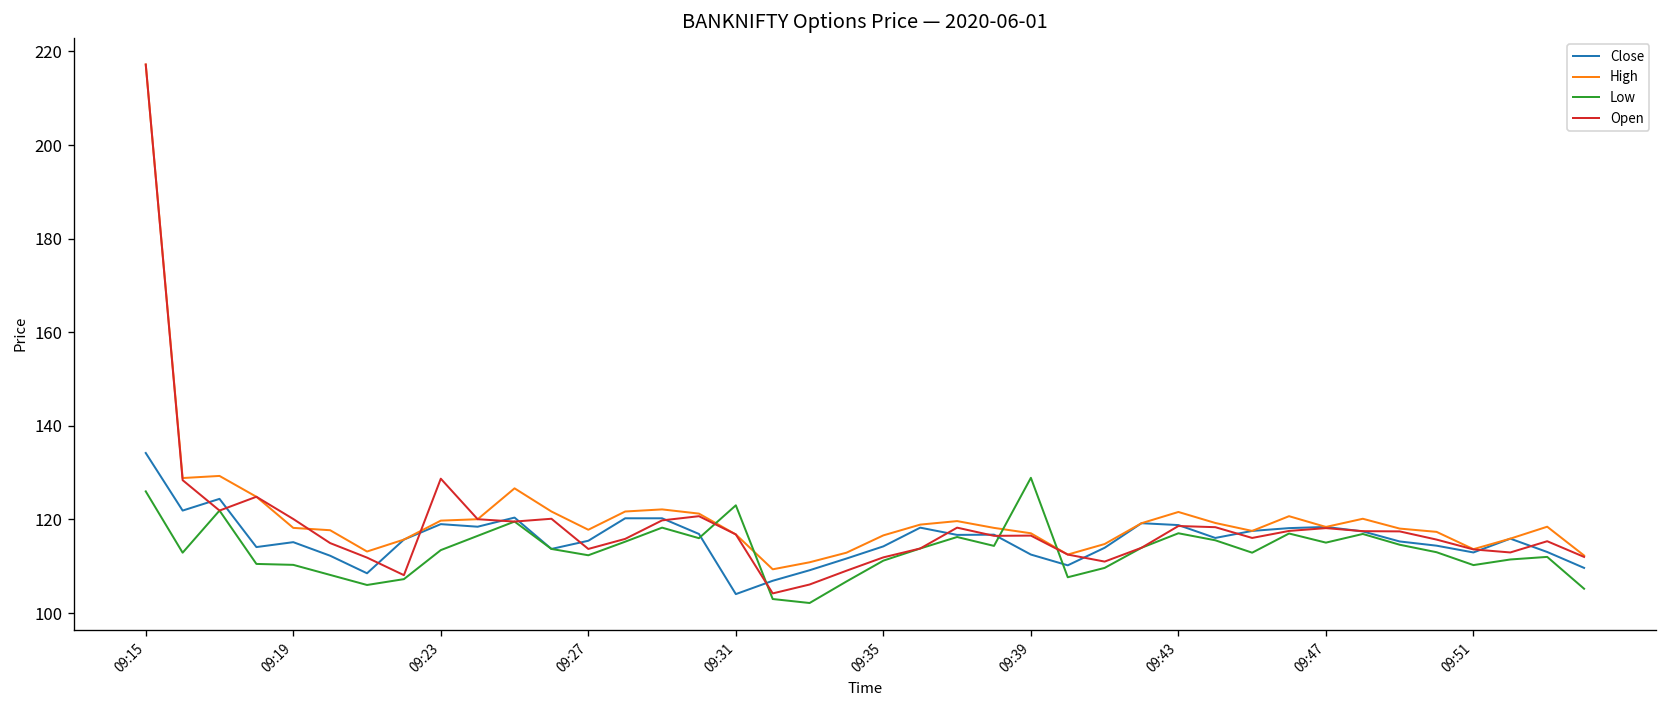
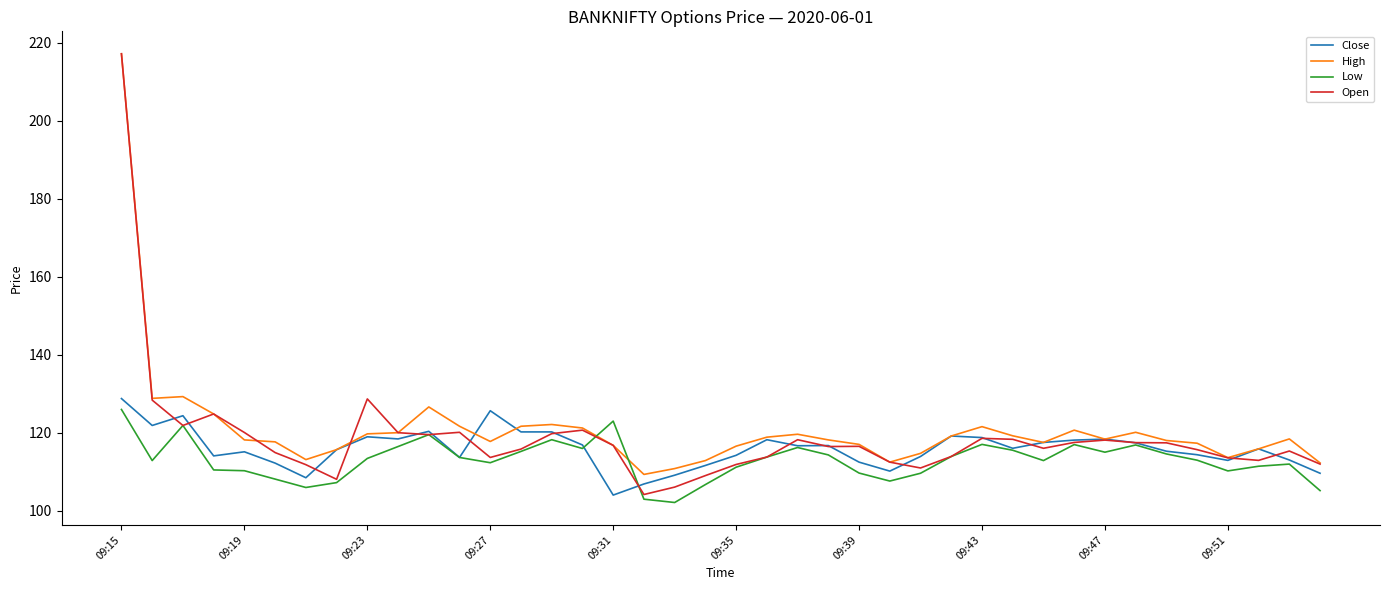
Close, 09:15: 134 -> 129
Close, 09:27: 115 -> 126
Low, 09:39: 129 -> 110
